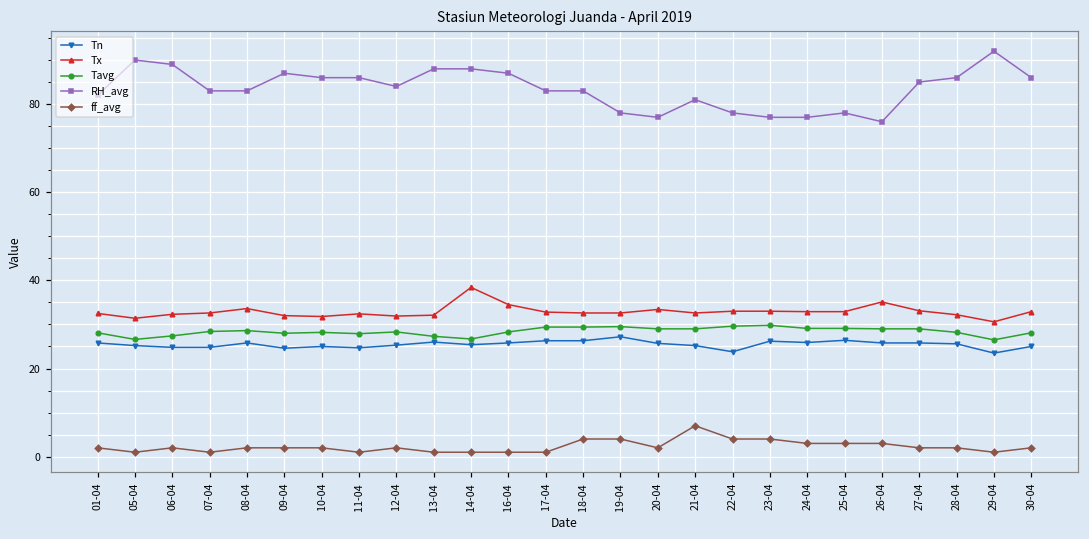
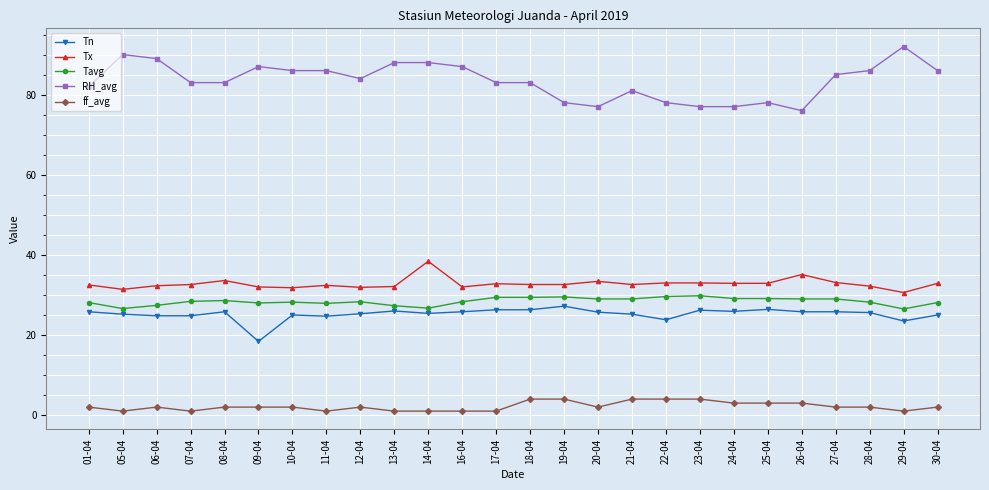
Tn, 09-04: 25 -> 18
Tx, 16-04: 35 -> 32
ff_avg, 21-04: 7 -> 4
